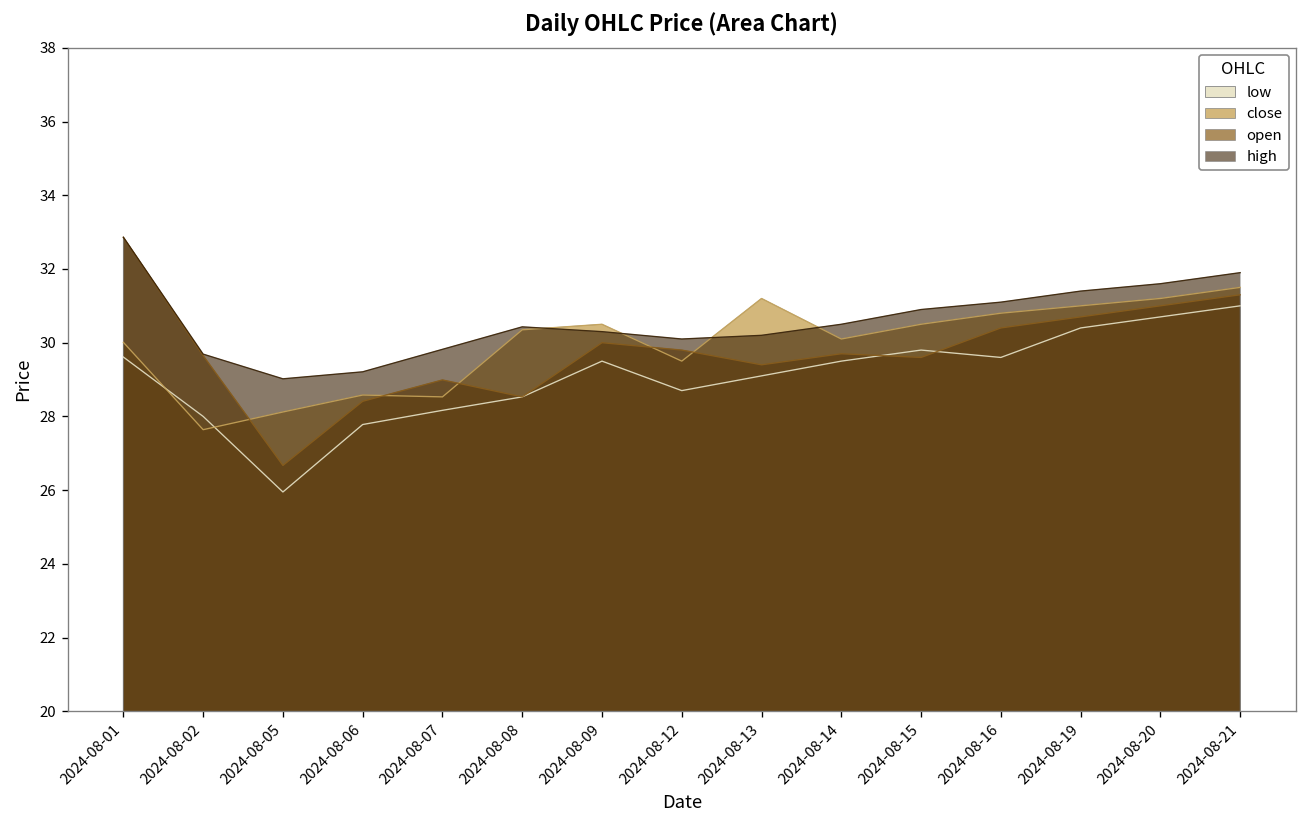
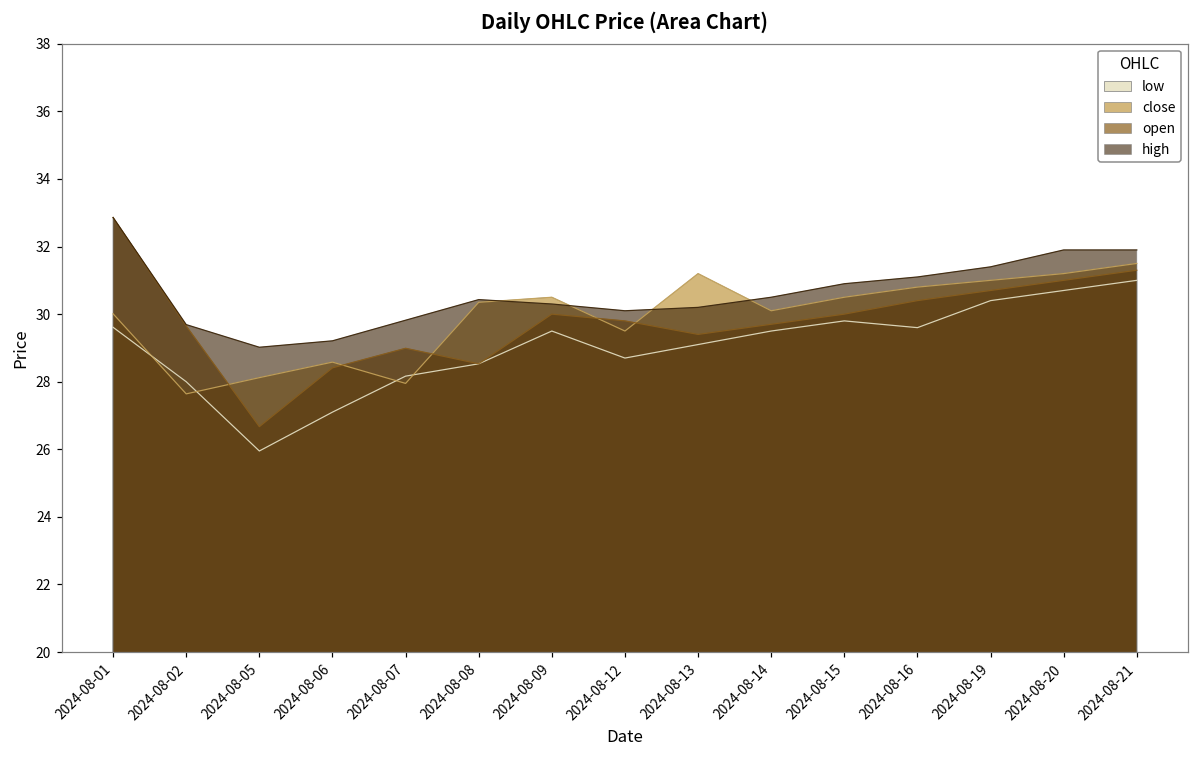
low, 2024-08-06: 27.8 -> 27.1
close, 2024-08-07: 28.5 -> 28.0
open, 2024-08-15: 29.6 -> 30.0
high, 2024-08-20: 31.6 -> 31.9
